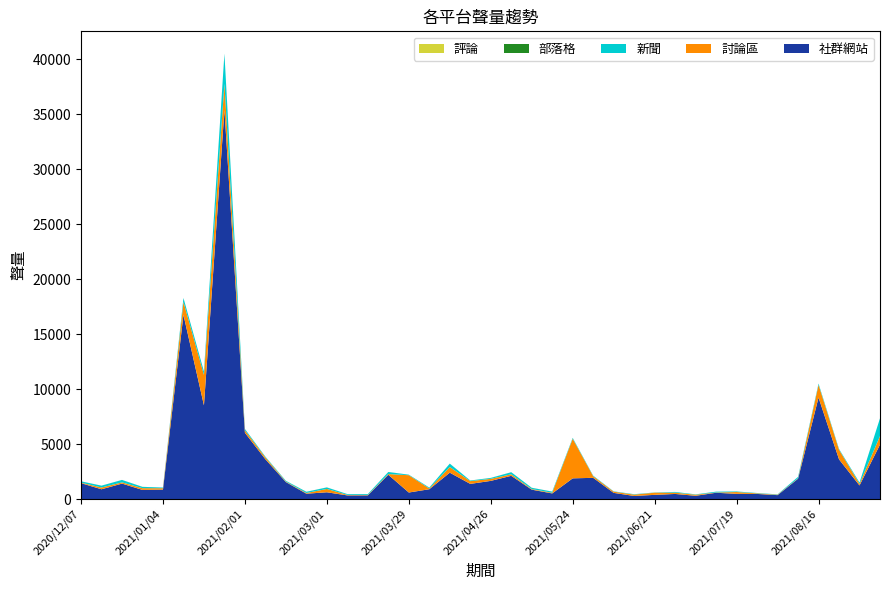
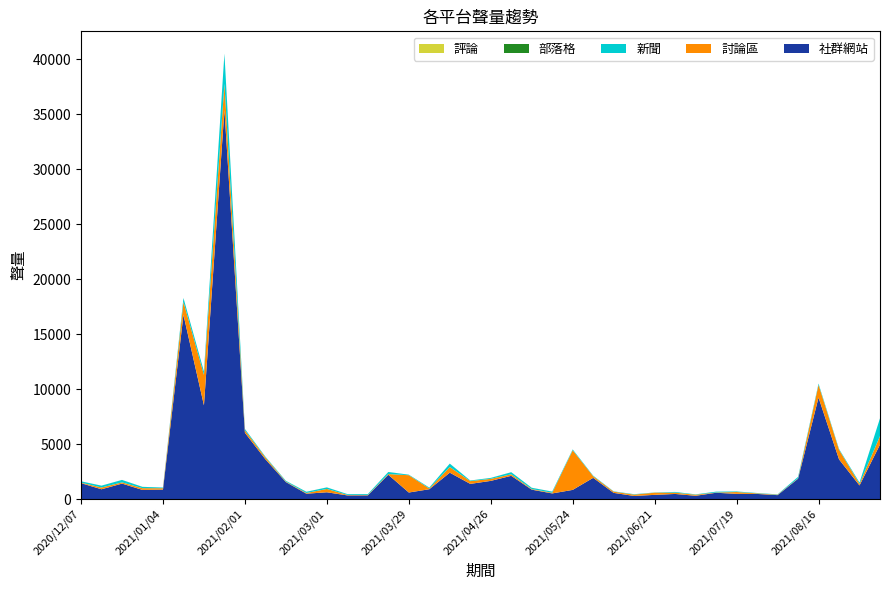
社群網站, 2021/05/24: 1900 -> 800
